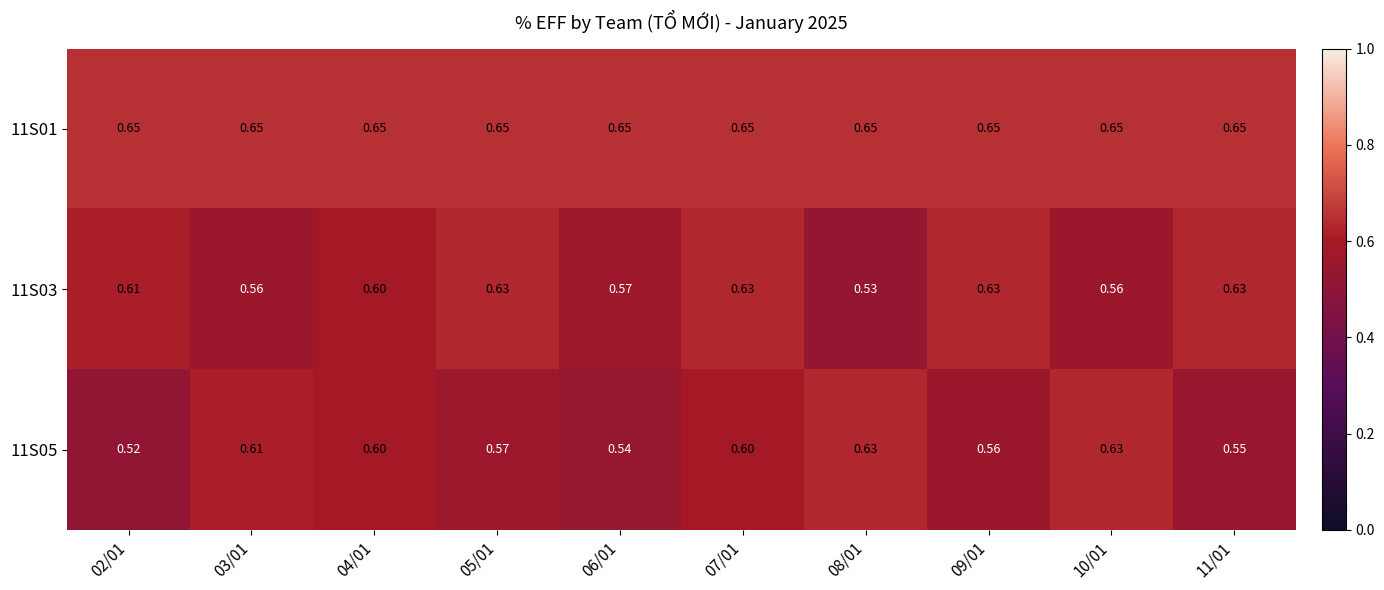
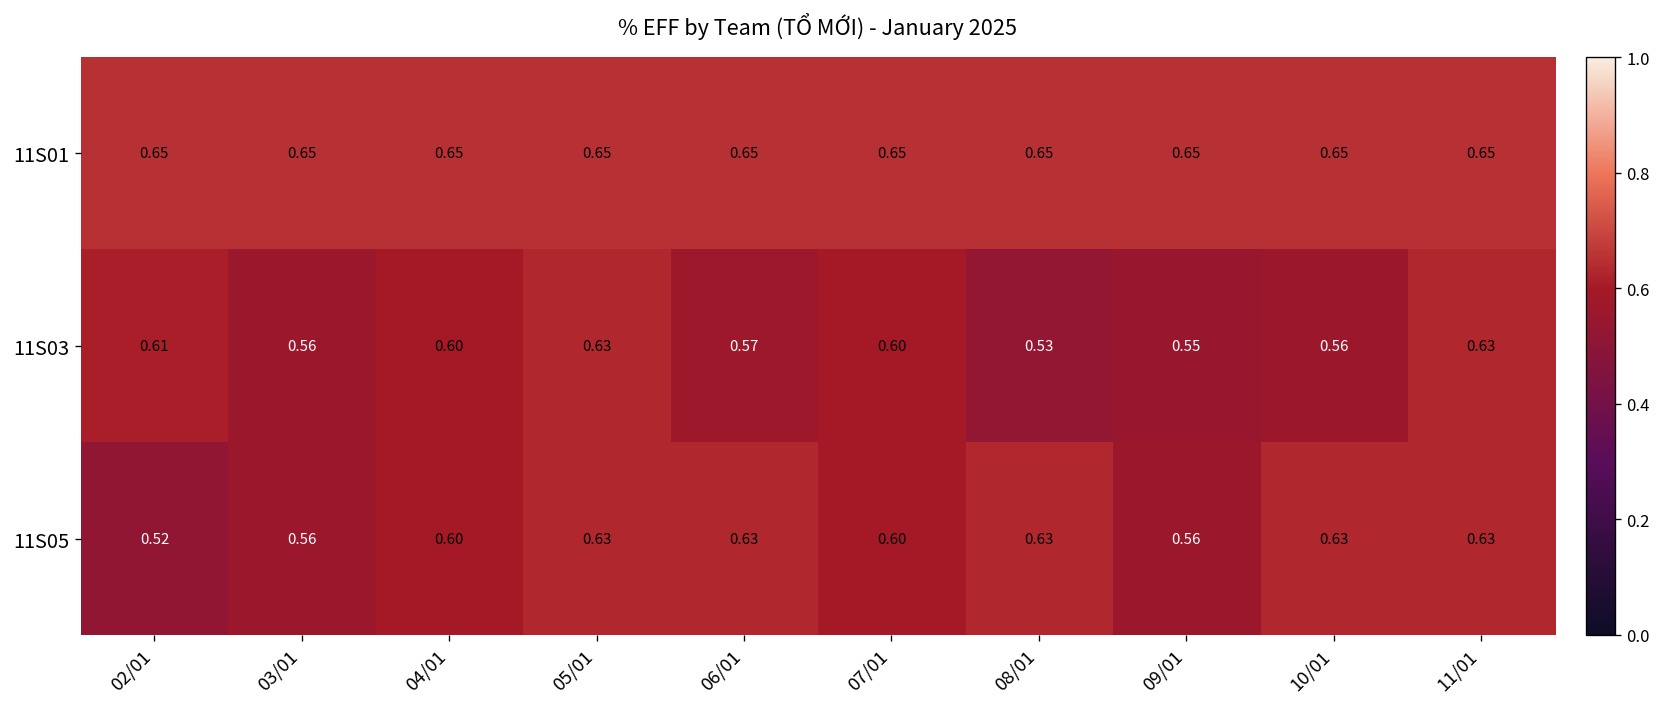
11S03, 07/01: 0.63 -> 0.60
11S03, 09/01: 0.63 -> 0.55
11S05, 03/01: 0.61 -> 0.56
11S05, 05/01: 0.57 -> 0.63
11S05, 06/01: 0.54 -> 0.63
11S05, 11/01: 0.55 -> 0.63
